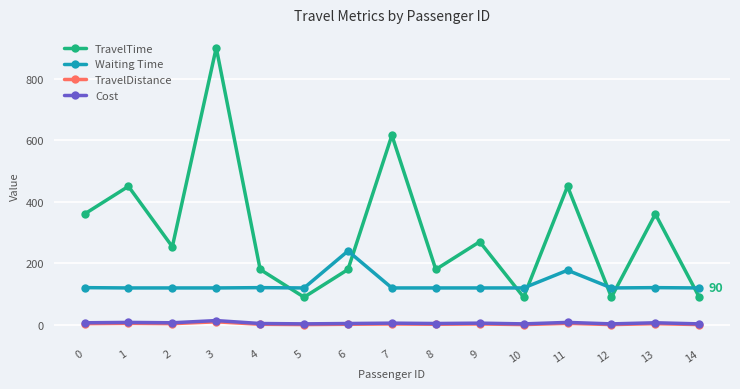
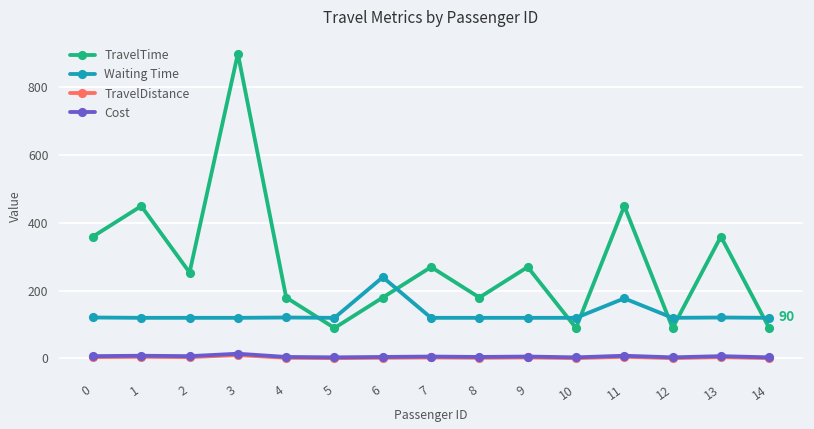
TravelTime, 7: 620 -> 270
